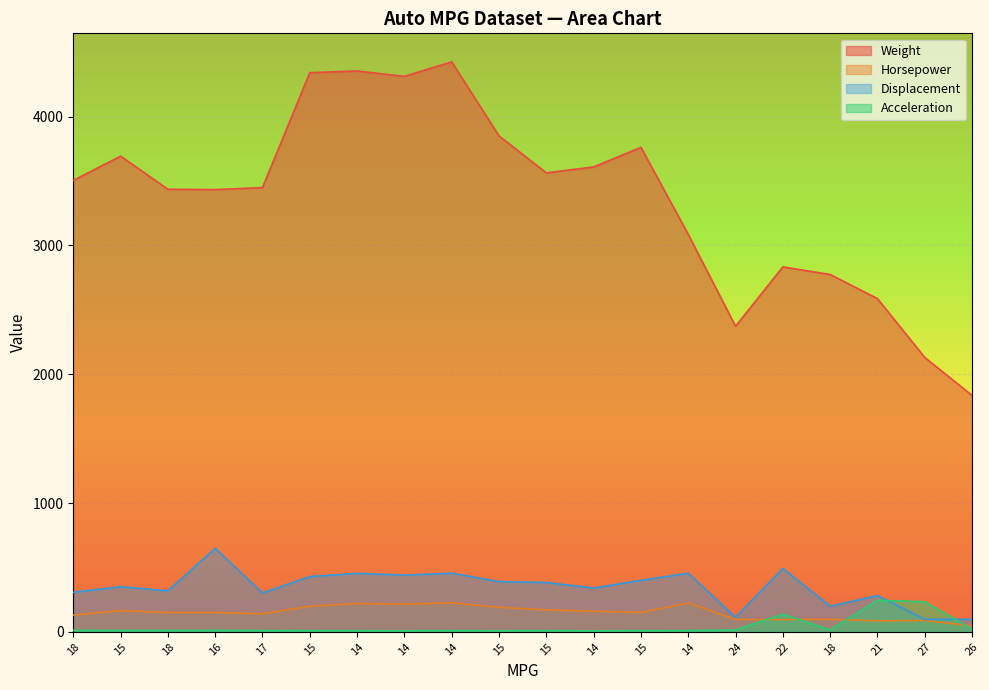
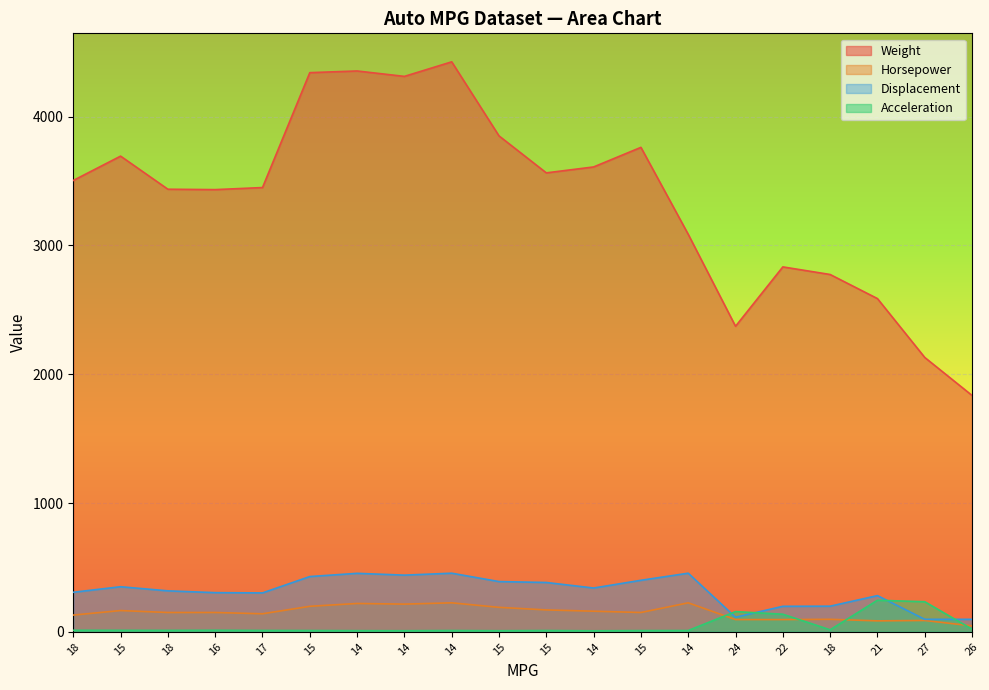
Displacement, 16: 650 -> 300
Acceleration, 24: 20 -> 160
Displacement, 22: 490 -> 200
